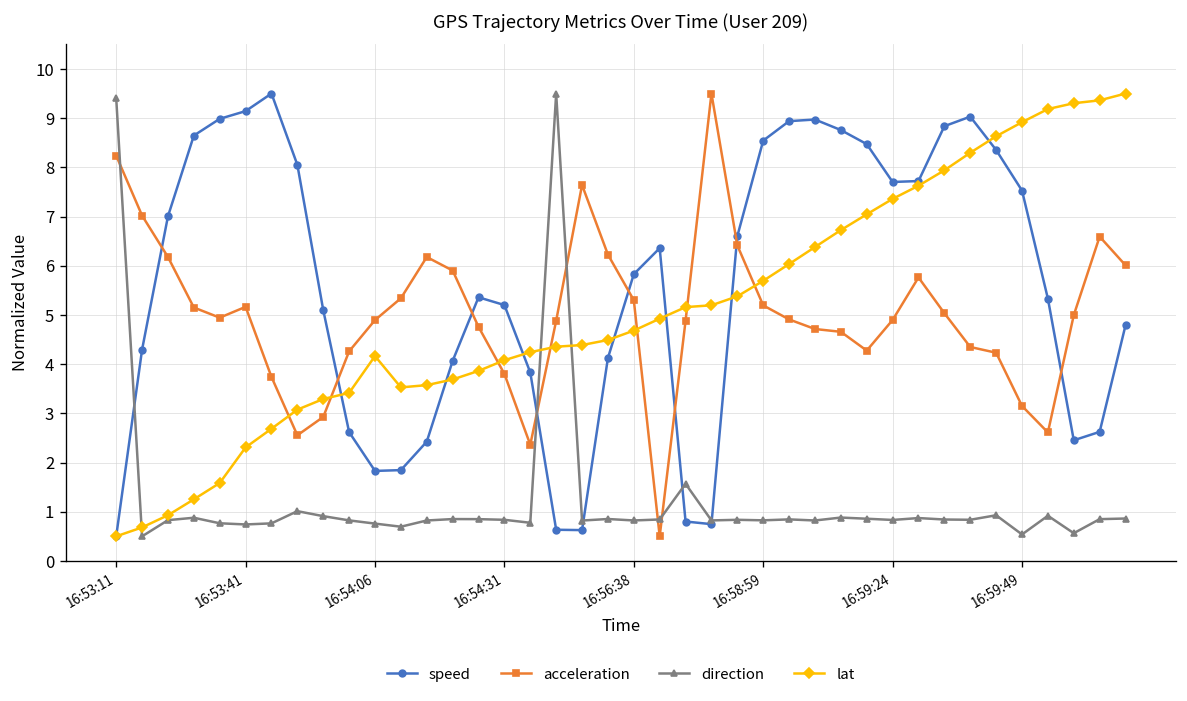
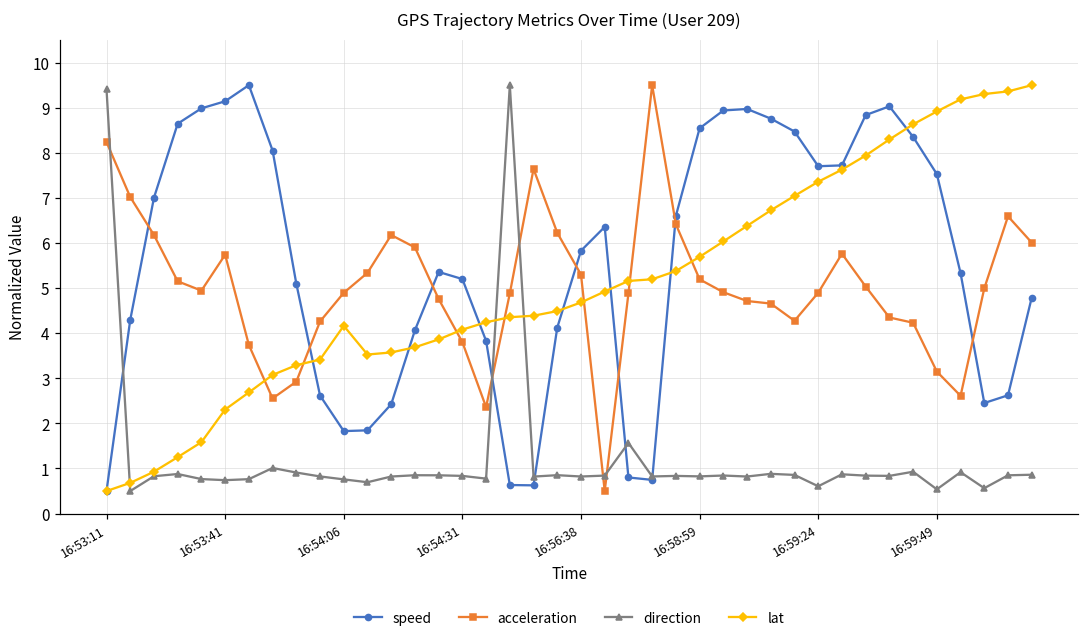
acceleration, 16:53:41: 5.2 -> 5.7
direction, 16:59:24: 0.8 -> 0.6
